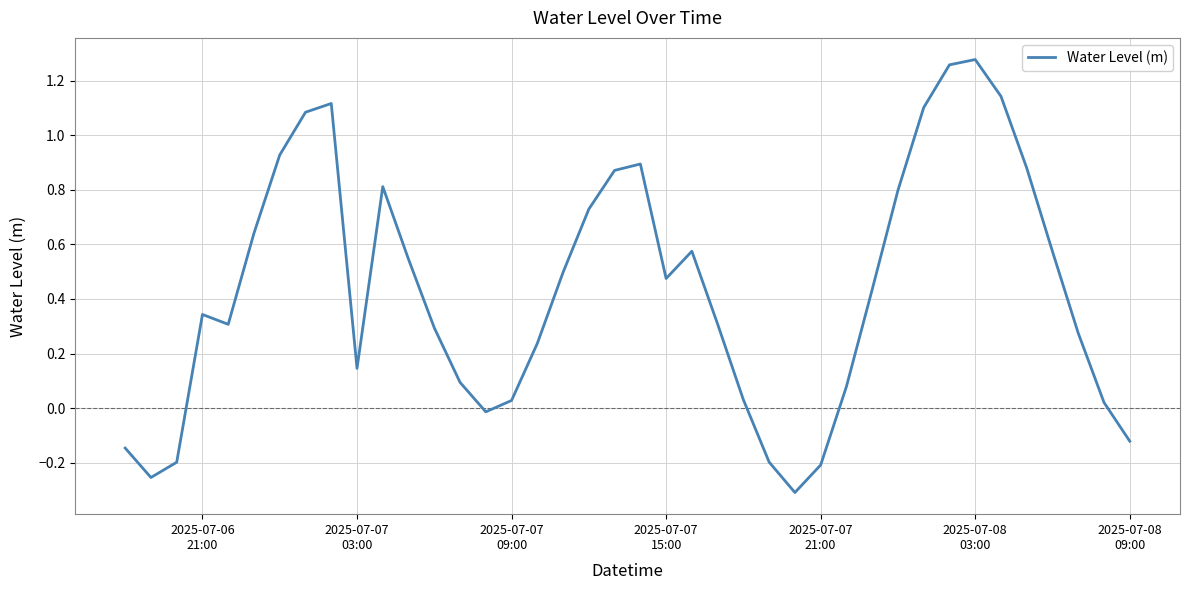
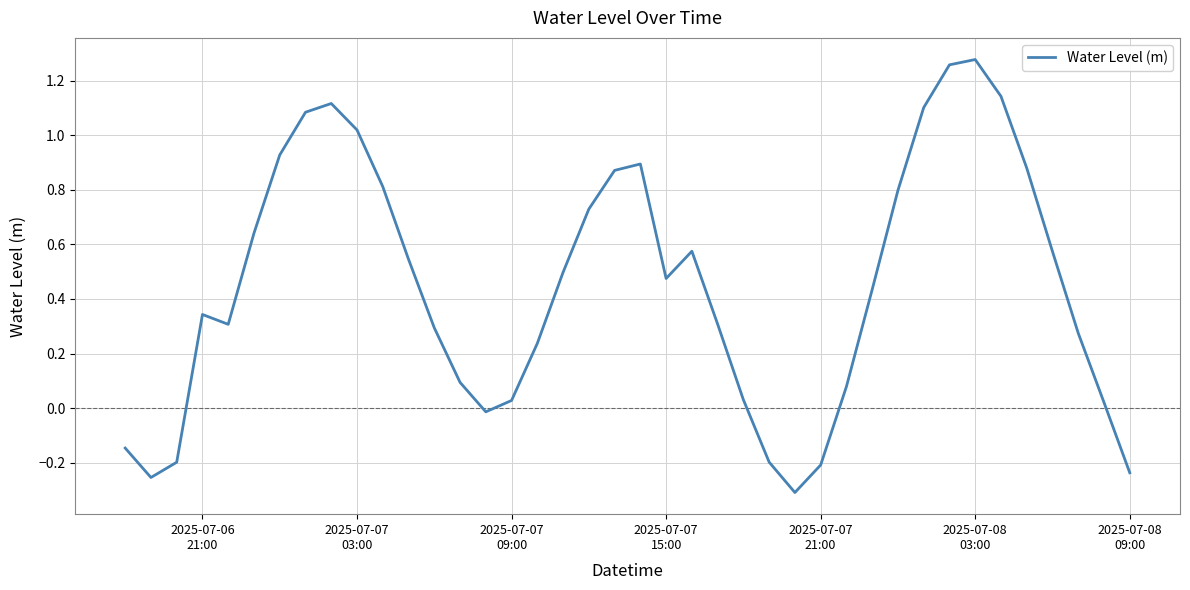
2025-07-07 03:00: 0.15 -> 1.02
2025-07-08 09:00: -0.12 -> -0.24
